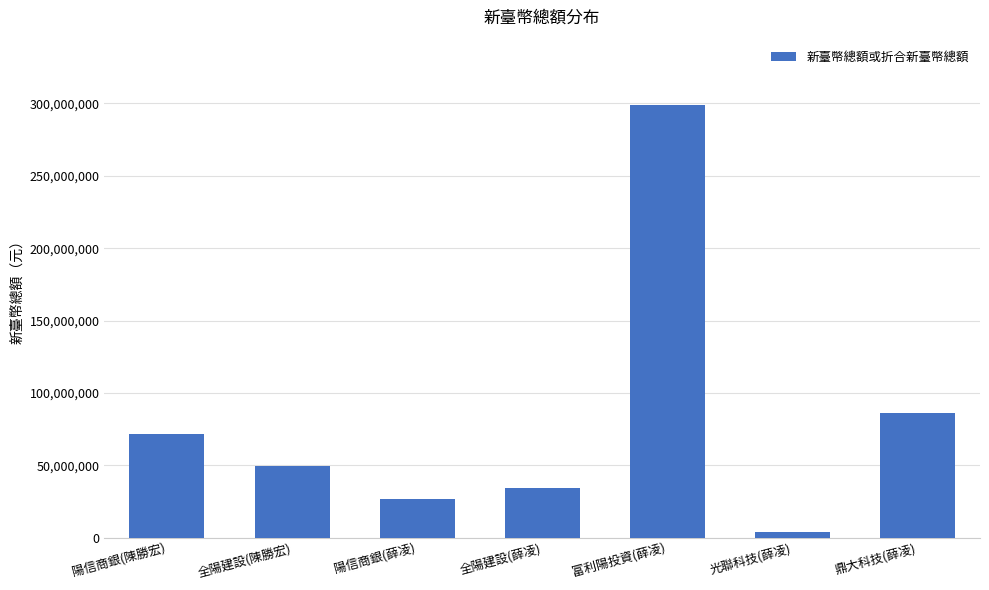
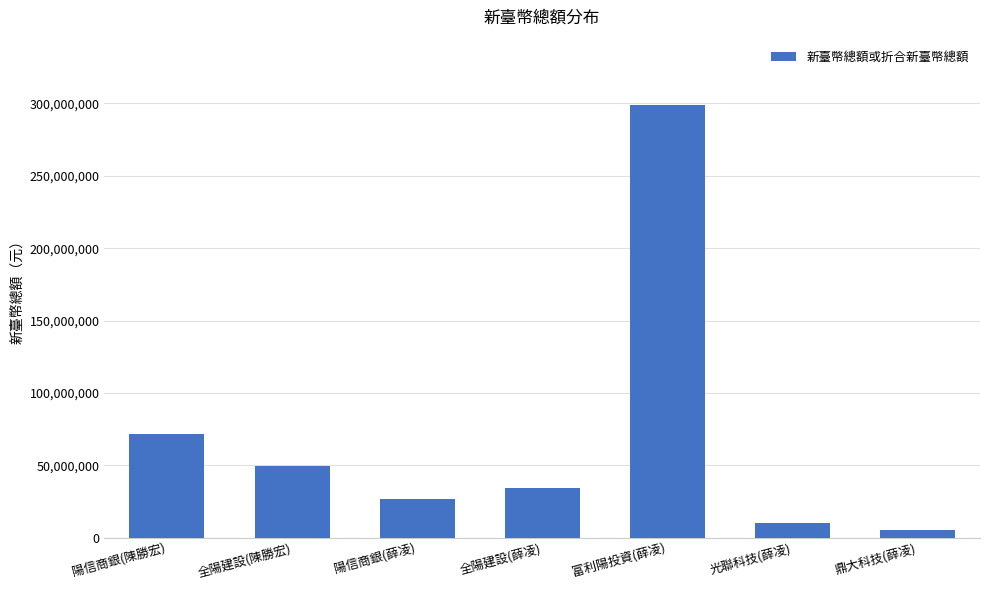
光聯科技(薛凌): 4,000,000 -> 10,000,000
鼎大科技(薛凌): 86,000,000 -> 5,000,000
